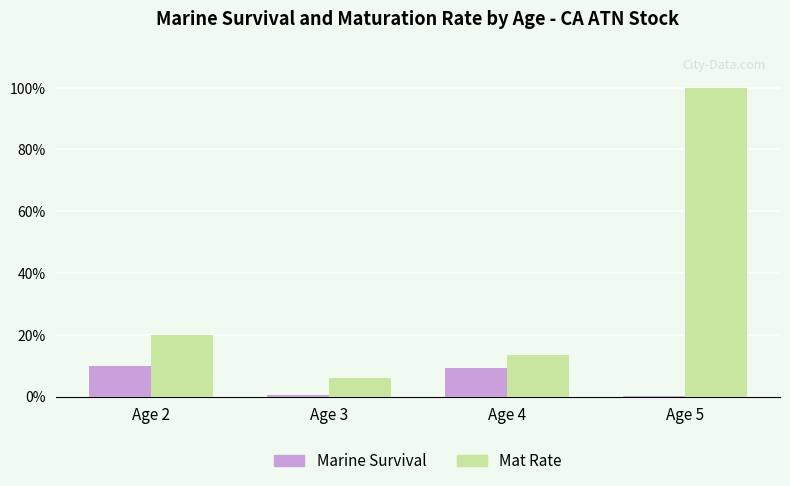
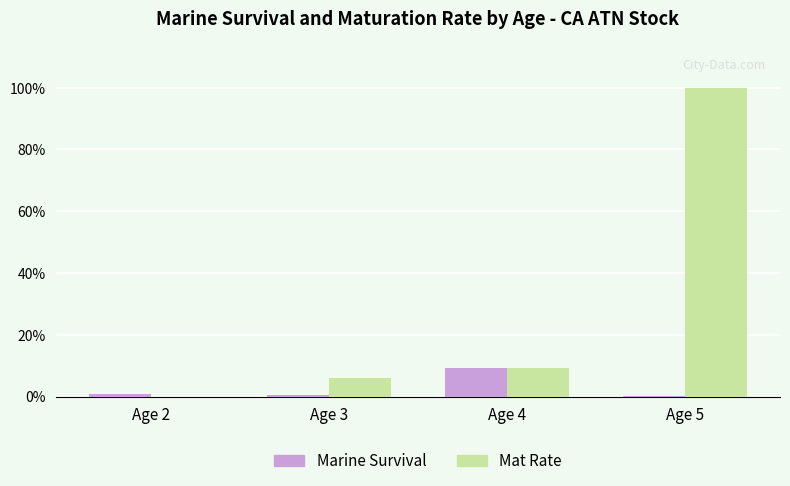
Marine Survival, Age 2: 10% -> 1%
Mat Rate, Age 2: 20% -> 0%
Mat Rate, Age 4: 14% -> 9%
